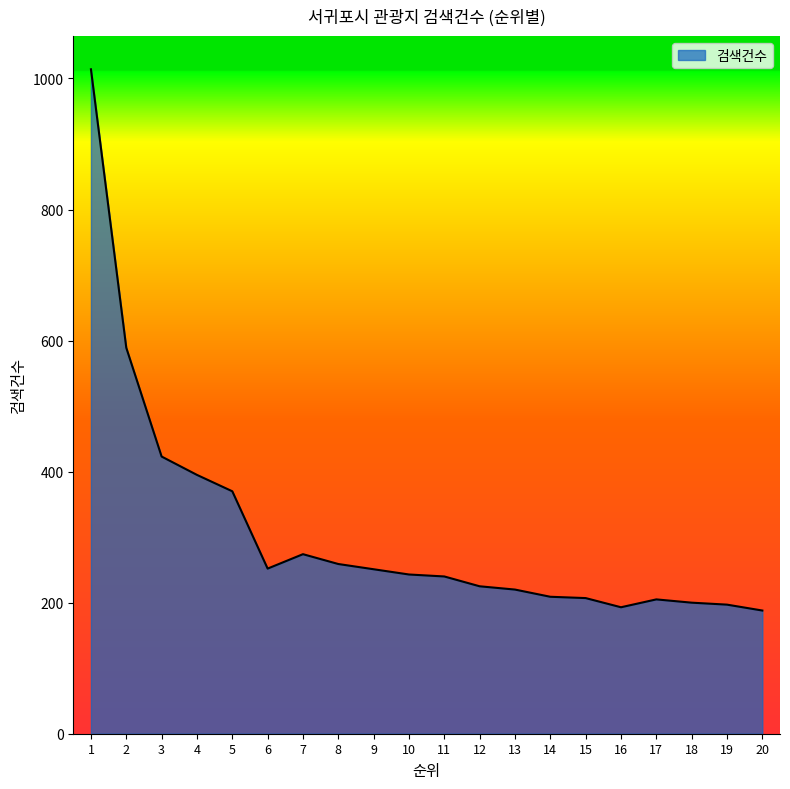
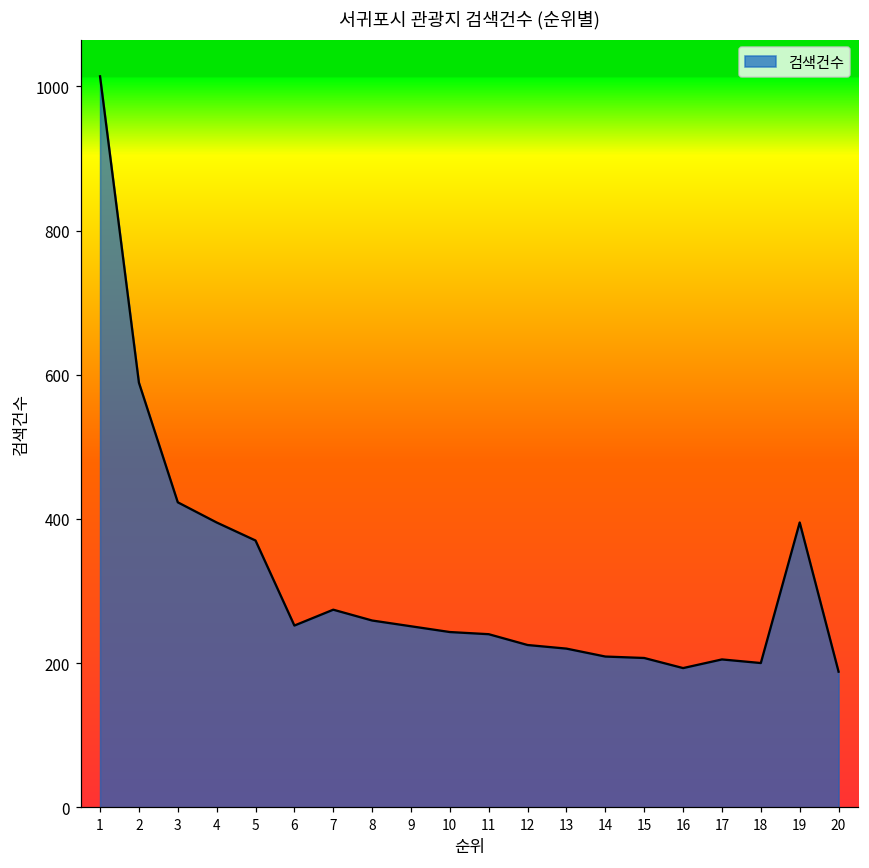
19: 200 -> 400
